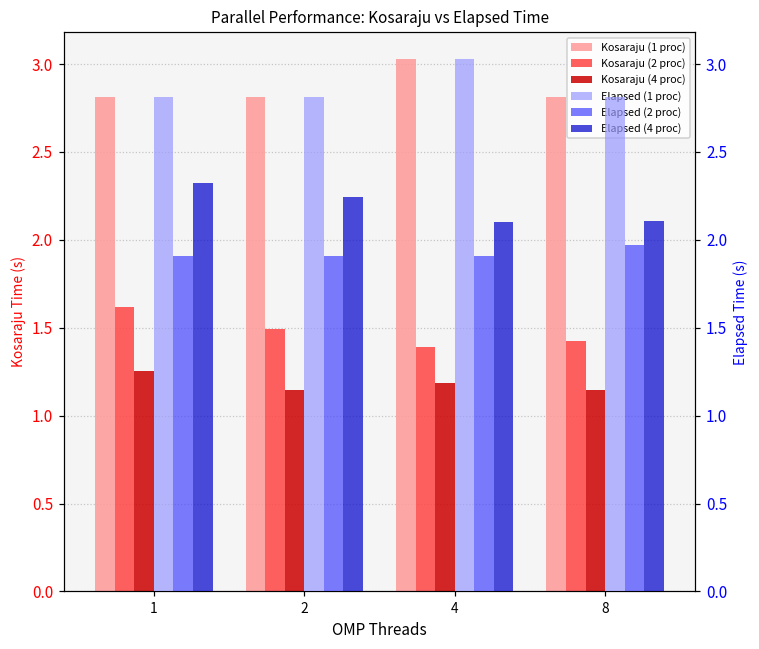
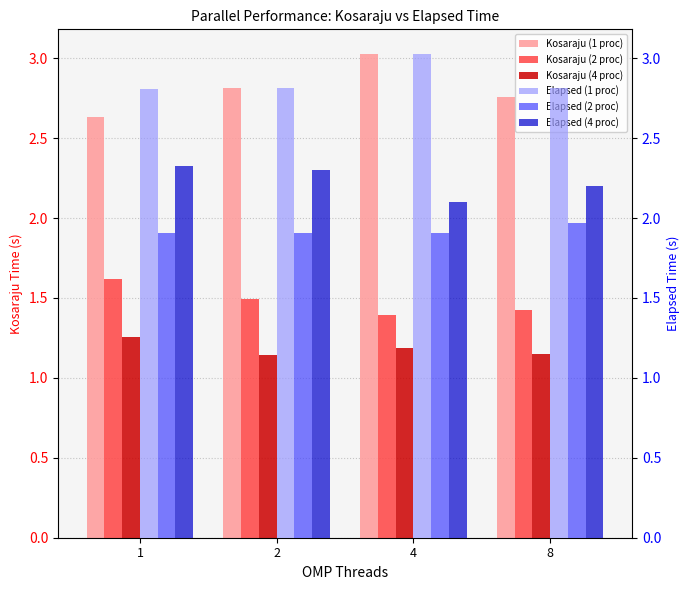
Kosaraju (1 proc), 1: 2.81 -> 2.63
Kosaraju (1 proc), 8: 2.81 -> 2.76
Elapsed (4 proc), 2: 2.25 -> 2.30
Elapsed (4 proc), 8: 2.10 -> 2.20
